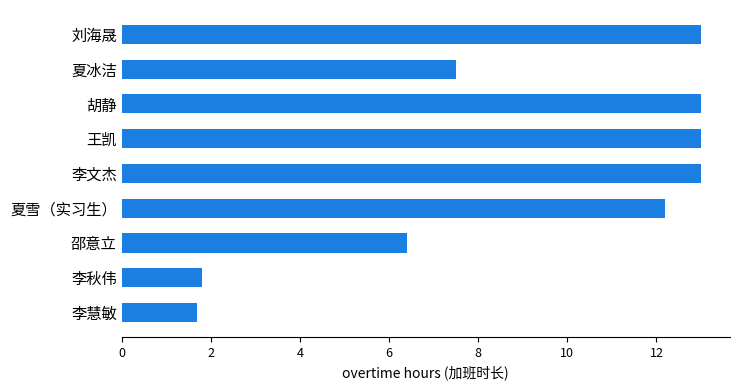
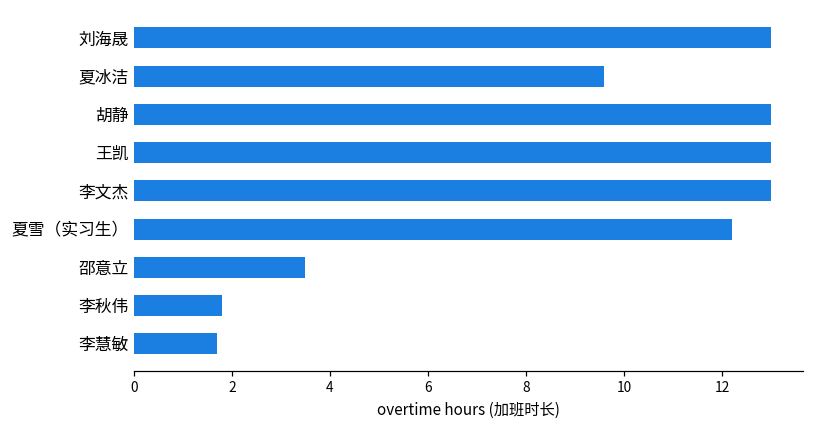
夏冰洁: 7.5 -> 9.6
邵意立: 6.4 -> 3.5
